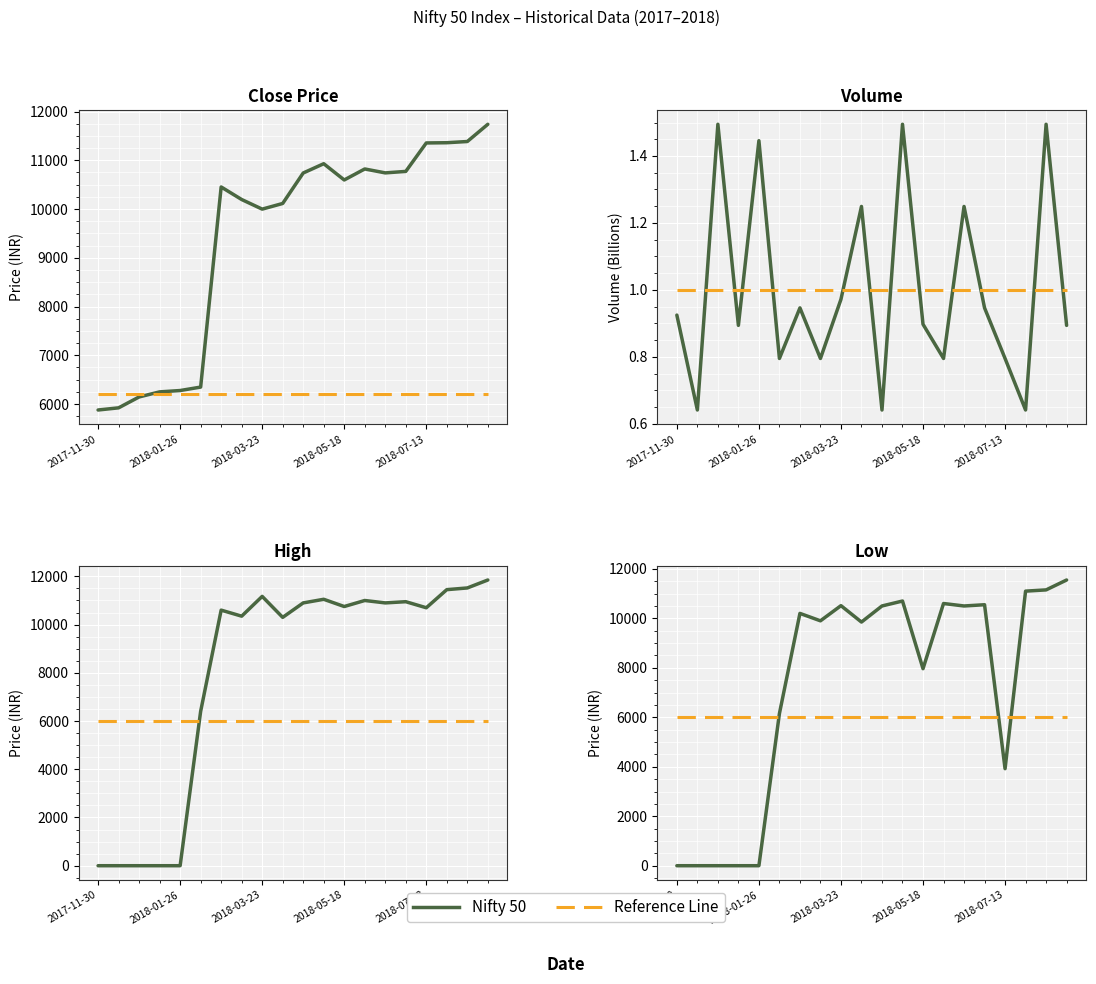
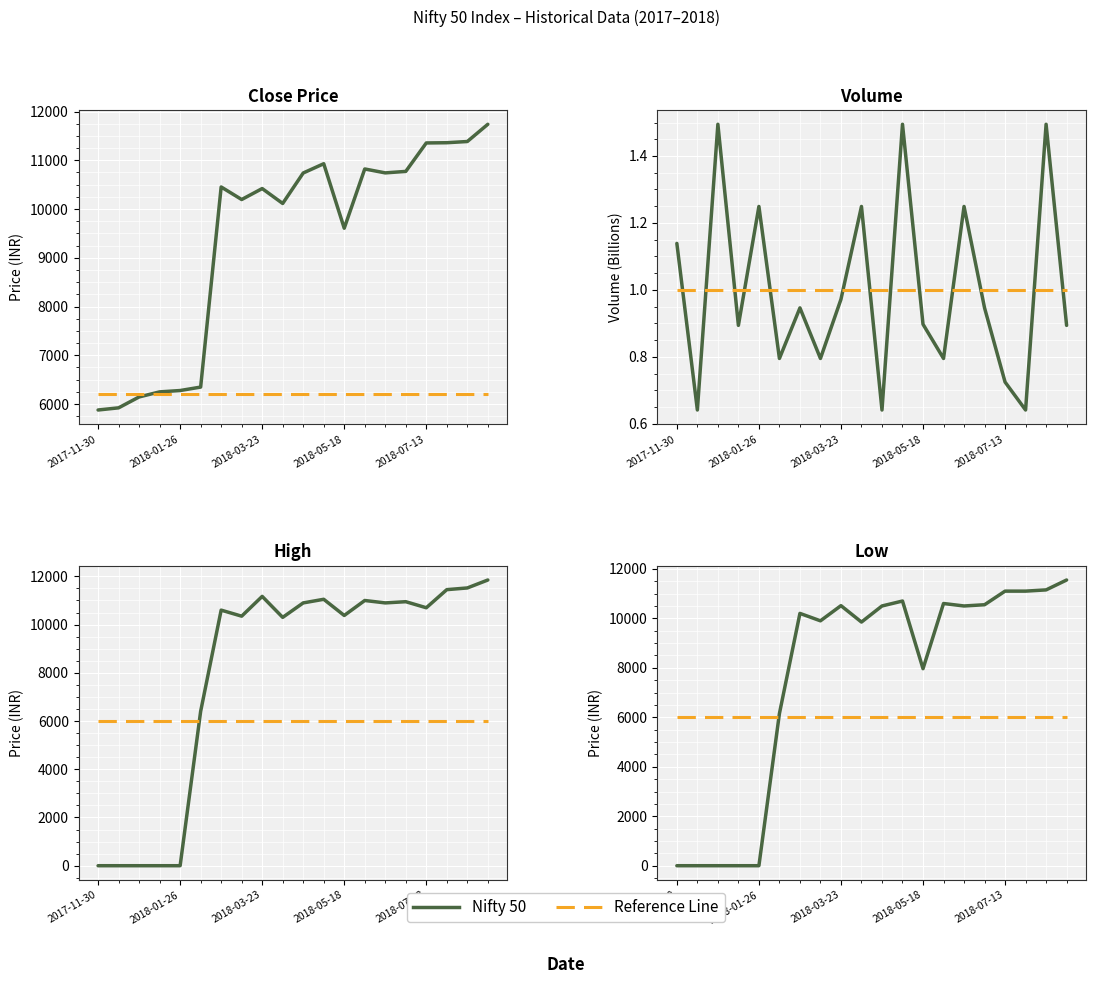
Close Price, Nifty 50, 2018-03-23: 10000 -> 10400
Close Price, Nifty 50, 2018-05-18: 10600 -> 9600
Volume, Nifty 50, 2017-11-30: 0.92 -> 1.14
Volume, Nifty 50, 2018-01-26: 1.45 -> 1.25
Volume, Nifty 50, 2018-07-13: 0.80 -> 0.72
High, Nifty 50, 2018-05-18: 10800 -> 10400
Low, Nifty 50, 2018-07-13: 3900 -> 11100
